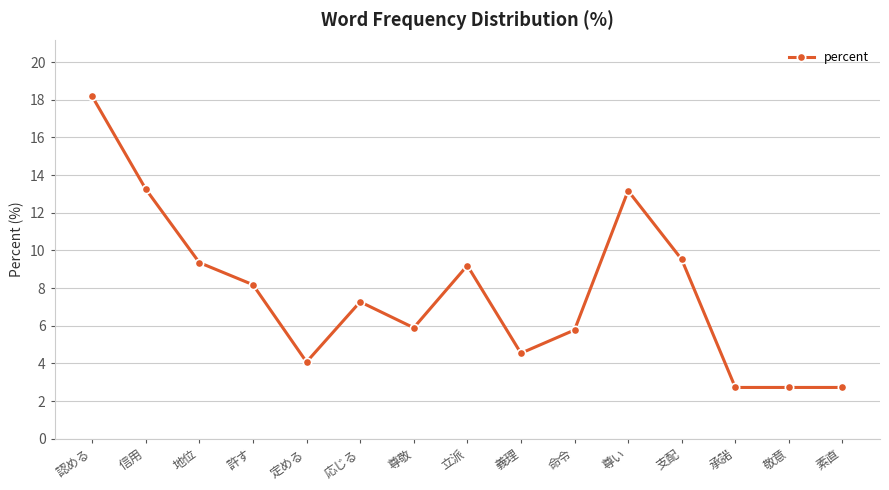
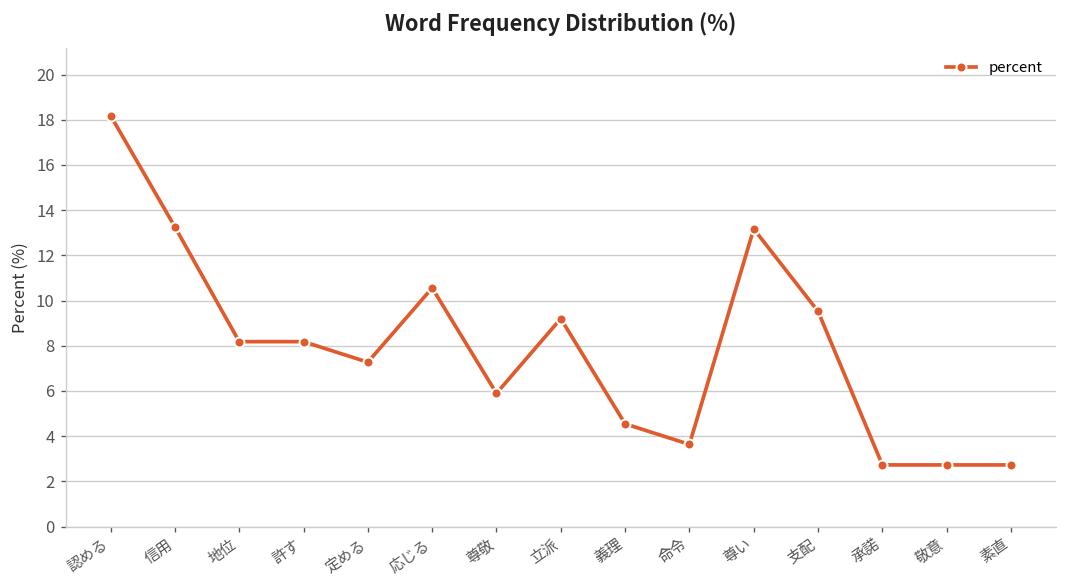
地位: 9.4 -> 8.2
定める: 4.1 -> 7.3
応じる: 7.3 -> 10.6
命令: 5.8 -> 3.6
